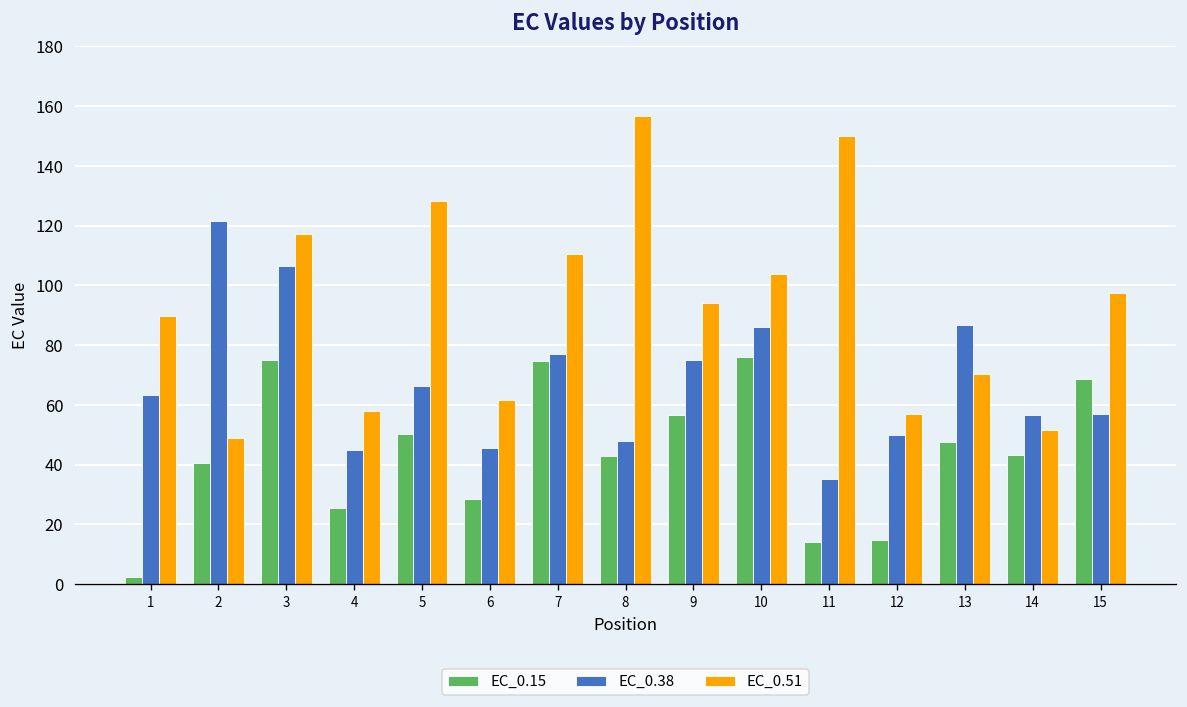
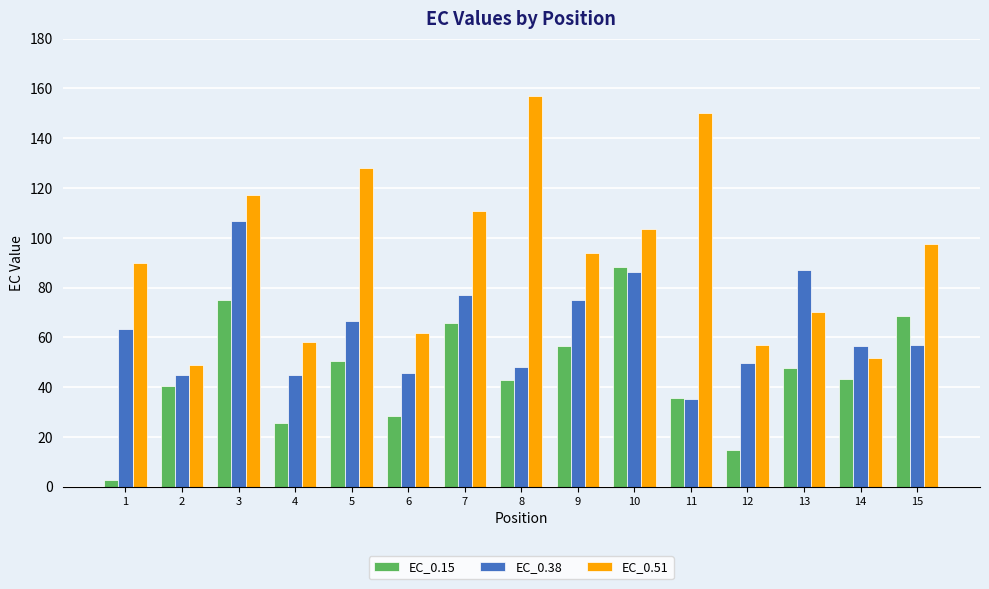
EC_0.38, 2: 121 -> 45
EC_0.15, 7: 75 -> 66
EC_0.15, 10: 76 -> 88
EC_0.15, 11: 14 -> 36
